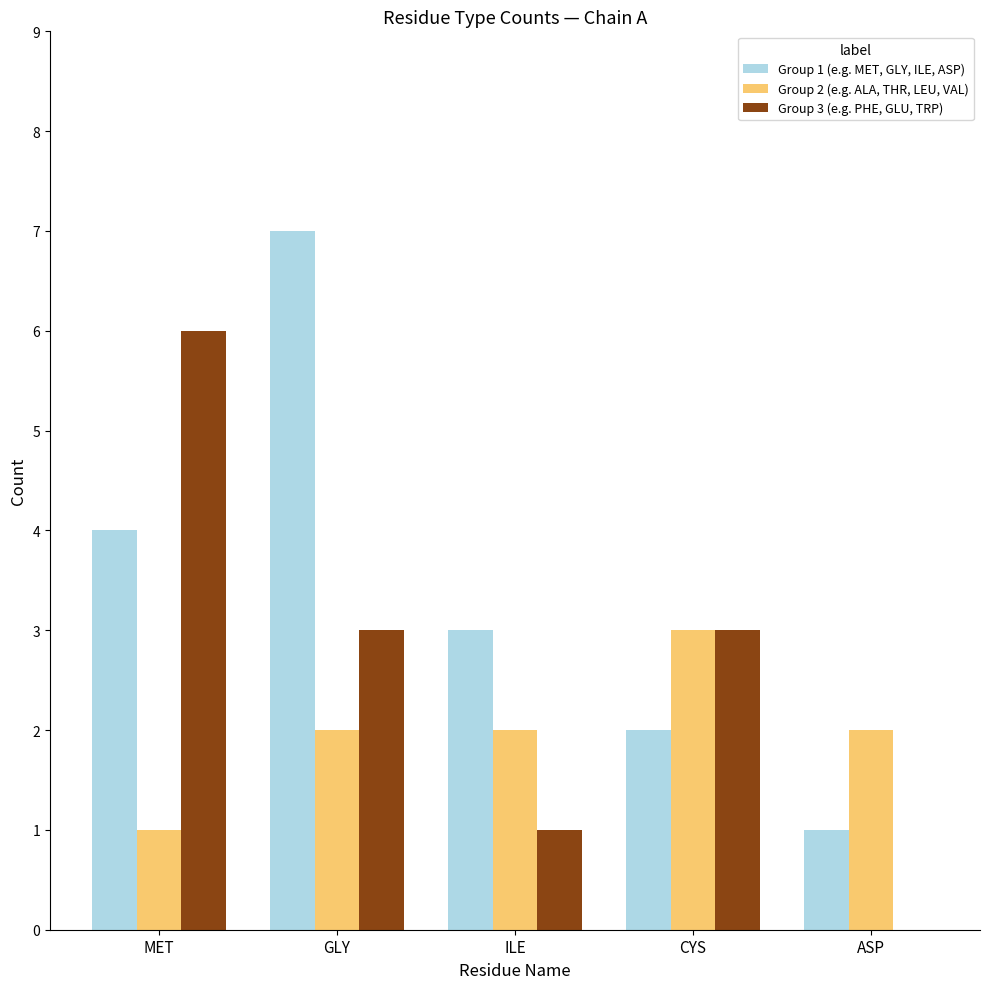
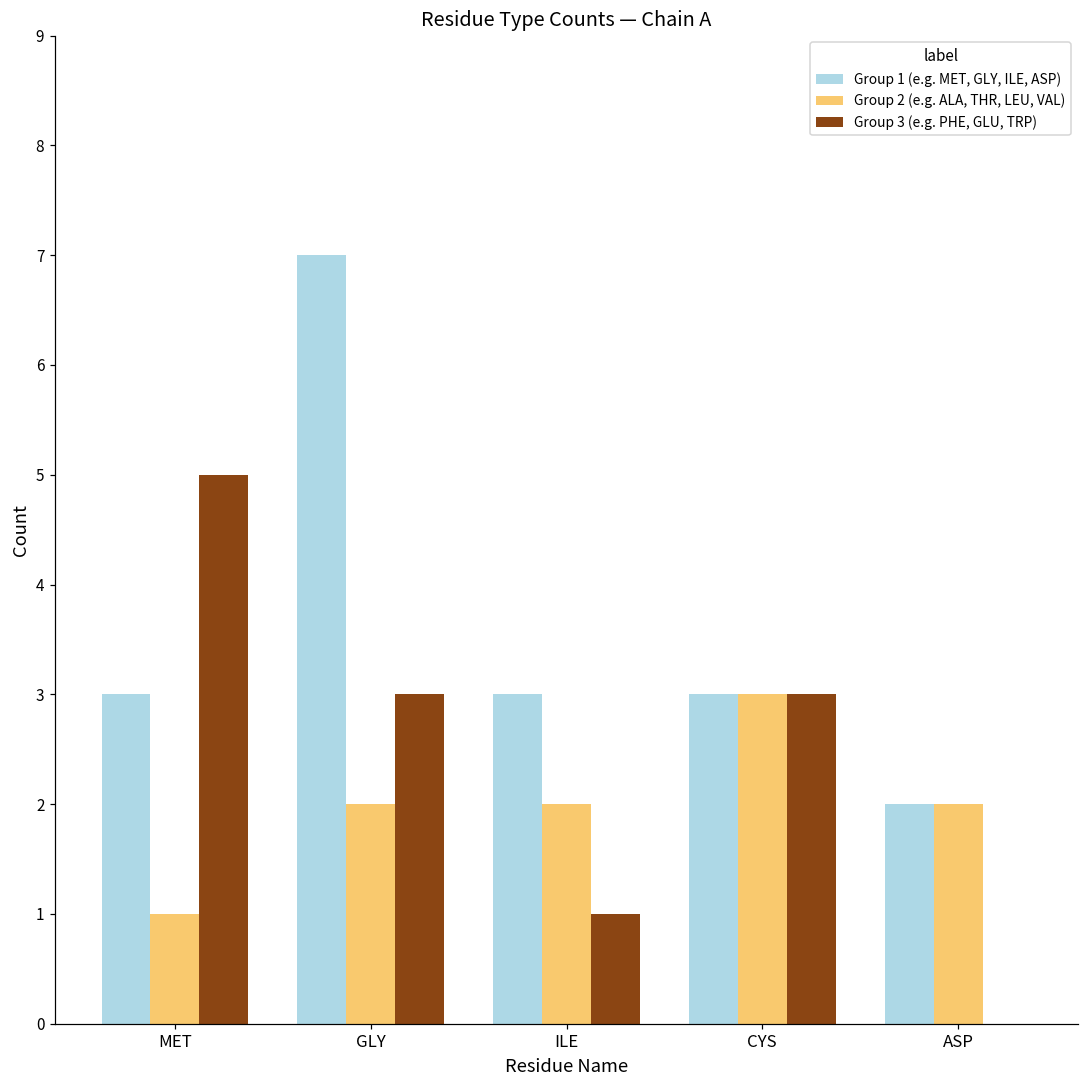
Group 1 (e.g. MET, GLY, ILE, ASP), MET: 4 -> 3
Group 3 (e.g. PHE, GLU, TRP), MET: 6 -> 5
Group 1 (e.g. MET, GLY, ILE, ASP), CYS: 2 -> 3
Group 1 (e.g. MET, GLY, ILE, ASP), ASP: 1 -> 2
